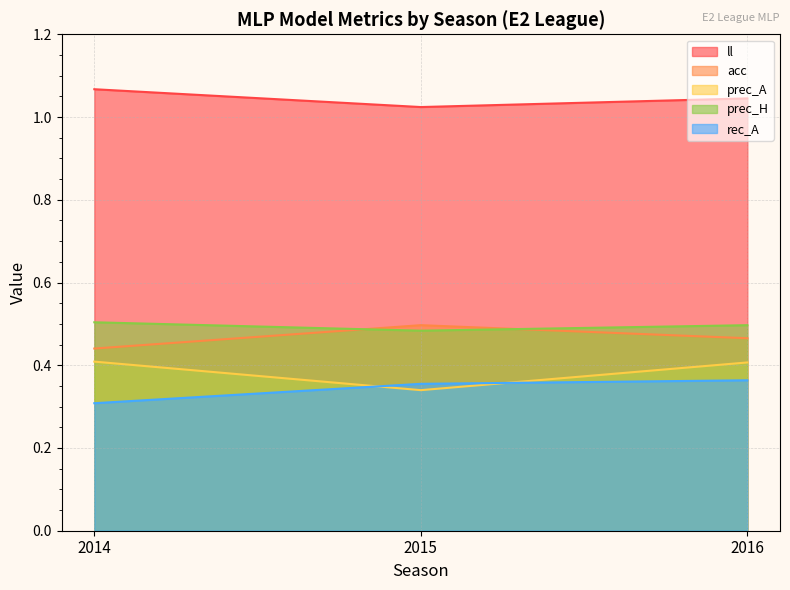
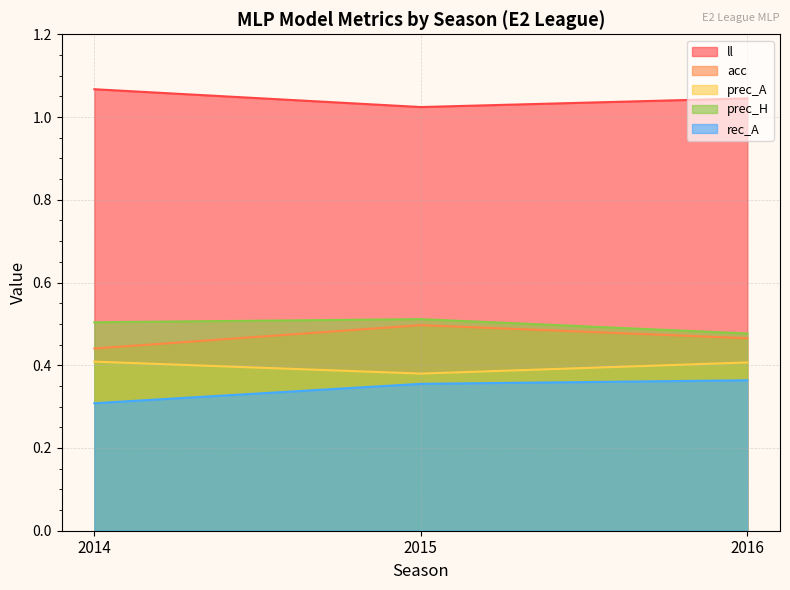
prec_A, 2015: 0.34 -> 0.38
prec_H, 2015: 0.48 -> 0.51
prec_H, 2016: 0.50 -> 0.48
